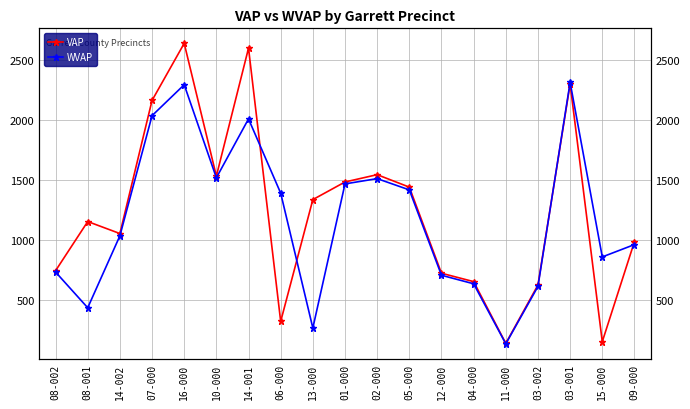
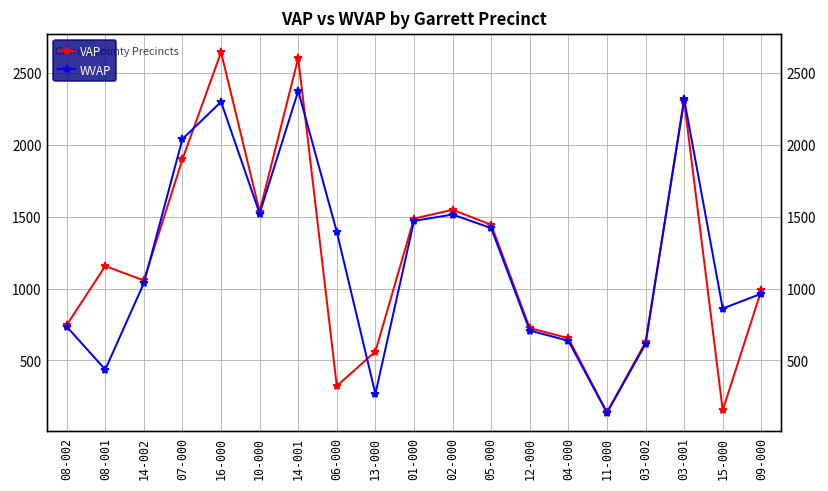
VAP, 07-000: 2170 -> 1900
WVAP, 14-001: 2010 -> 2370
VAP, 13-000: 1340 -> 560
